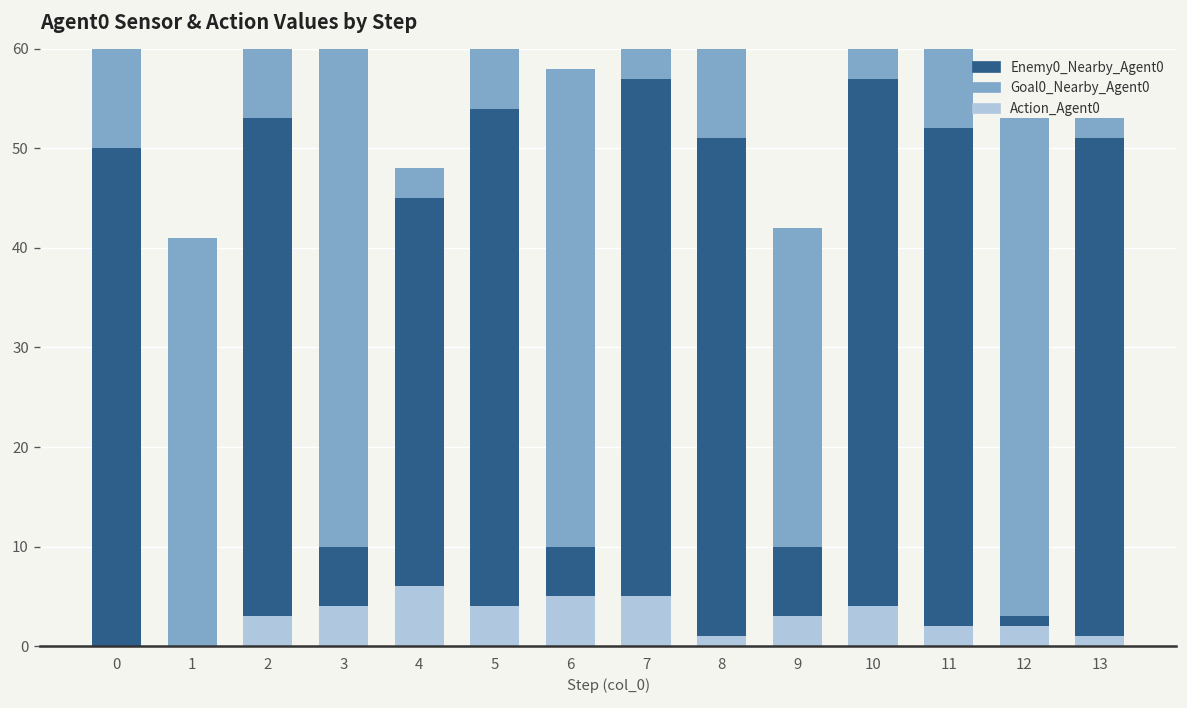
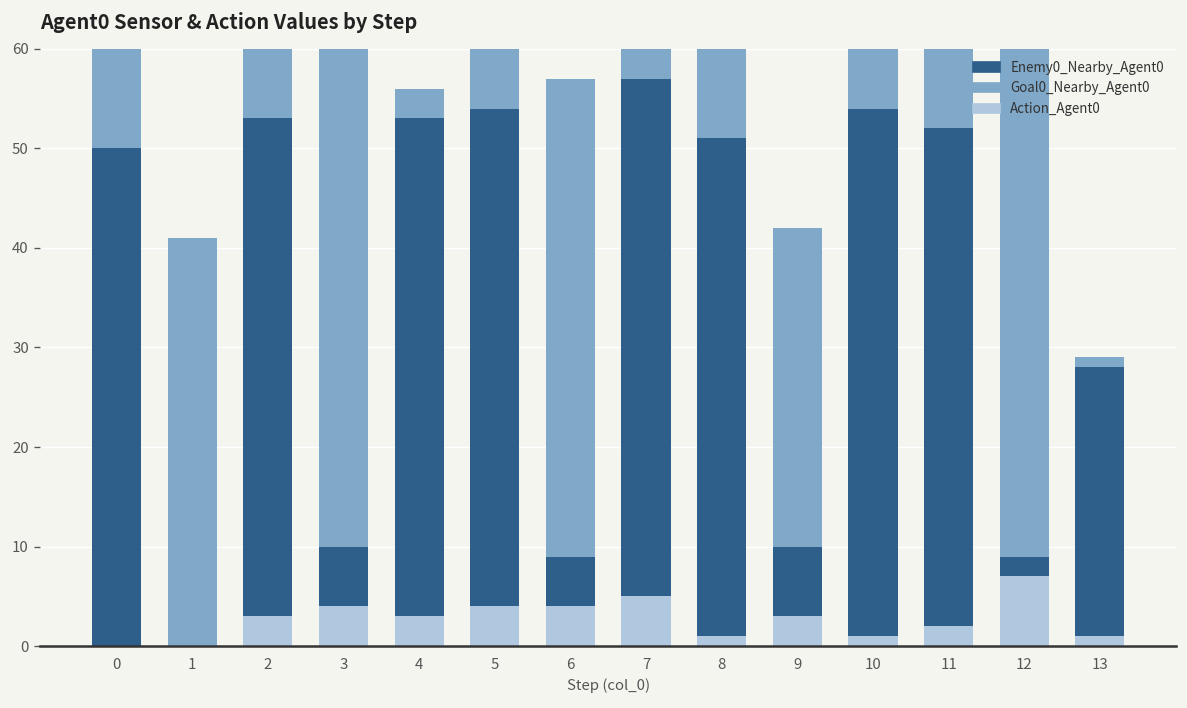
Action_Agent0, 4: 6 -> 3
Enemy0_Nearby_Agent0, 4: 39 -> 50
Action_Agent0, 6: 5 -> 4
Action_Agent0, 10: 4 -> 1
Action_Agent0, 12: 2 -> 7
Enemy0_Nearby_Agent0, 12: 1 -> 2
Goal0_Nearby_Agent0, 12: 50 -> 51
Enemy0_Nearby_Agent0, 13: 50 -> 27
Goal0_Nearby_Agent0, 13: 2 -> 1
